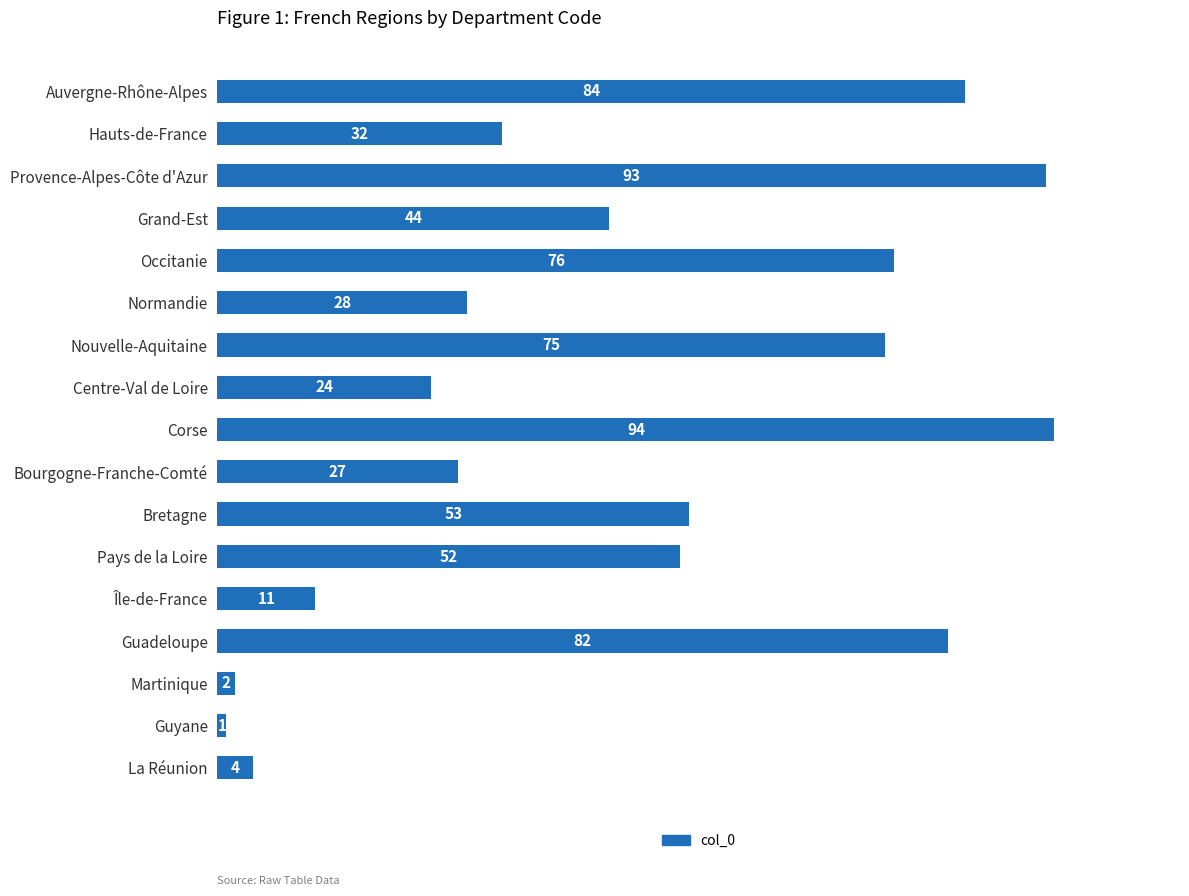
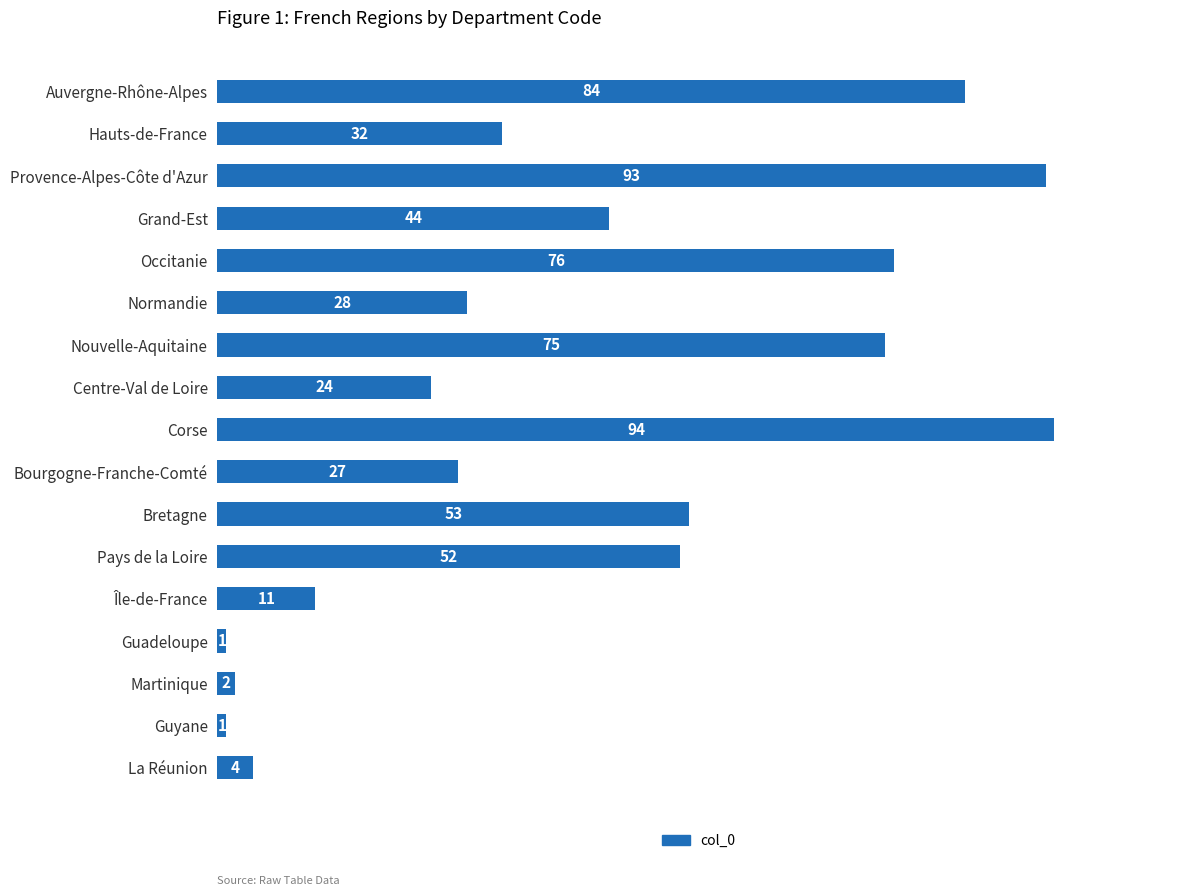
Guadeloupe: 82 -> 1
